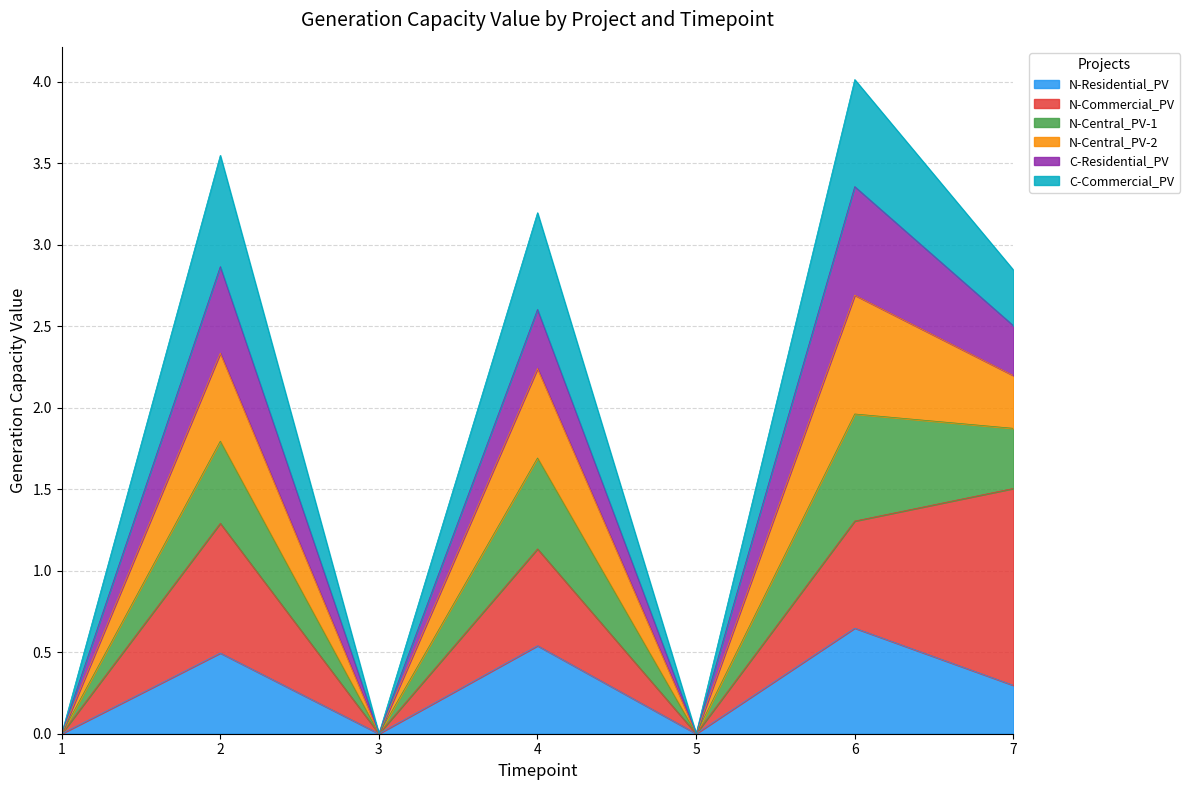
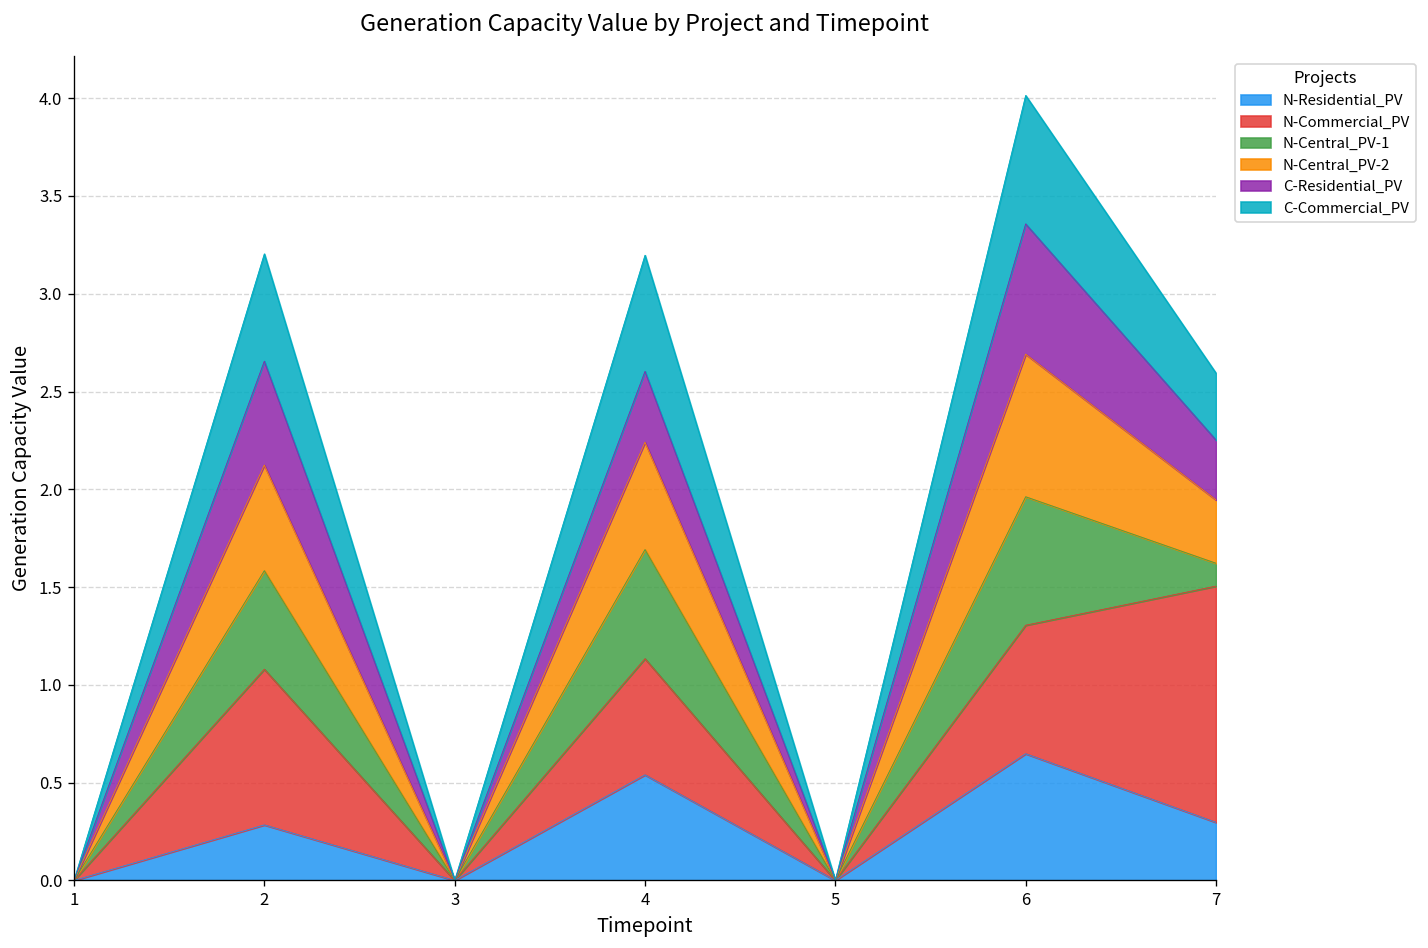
N-Residential_PV, 2: 0.50 -> 0.28
C-Commercial_PV, 2: 0.68 -> 0.55
N-Central_PV-1, 7: 0.37 -> 0.12
